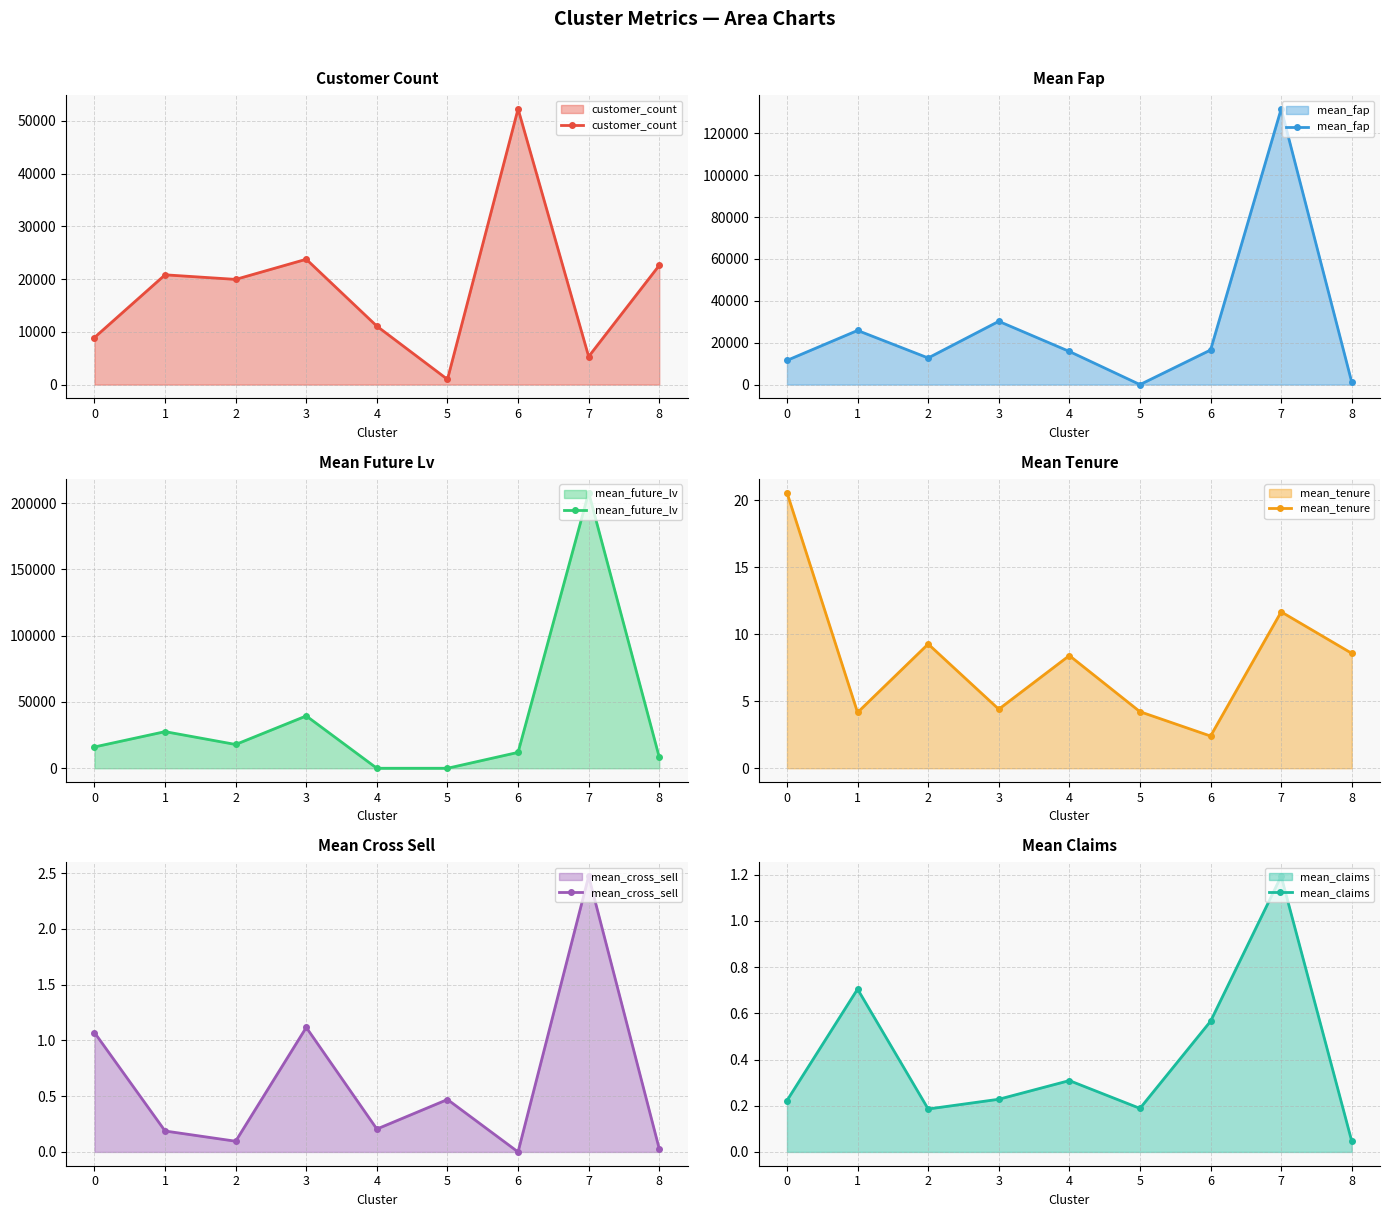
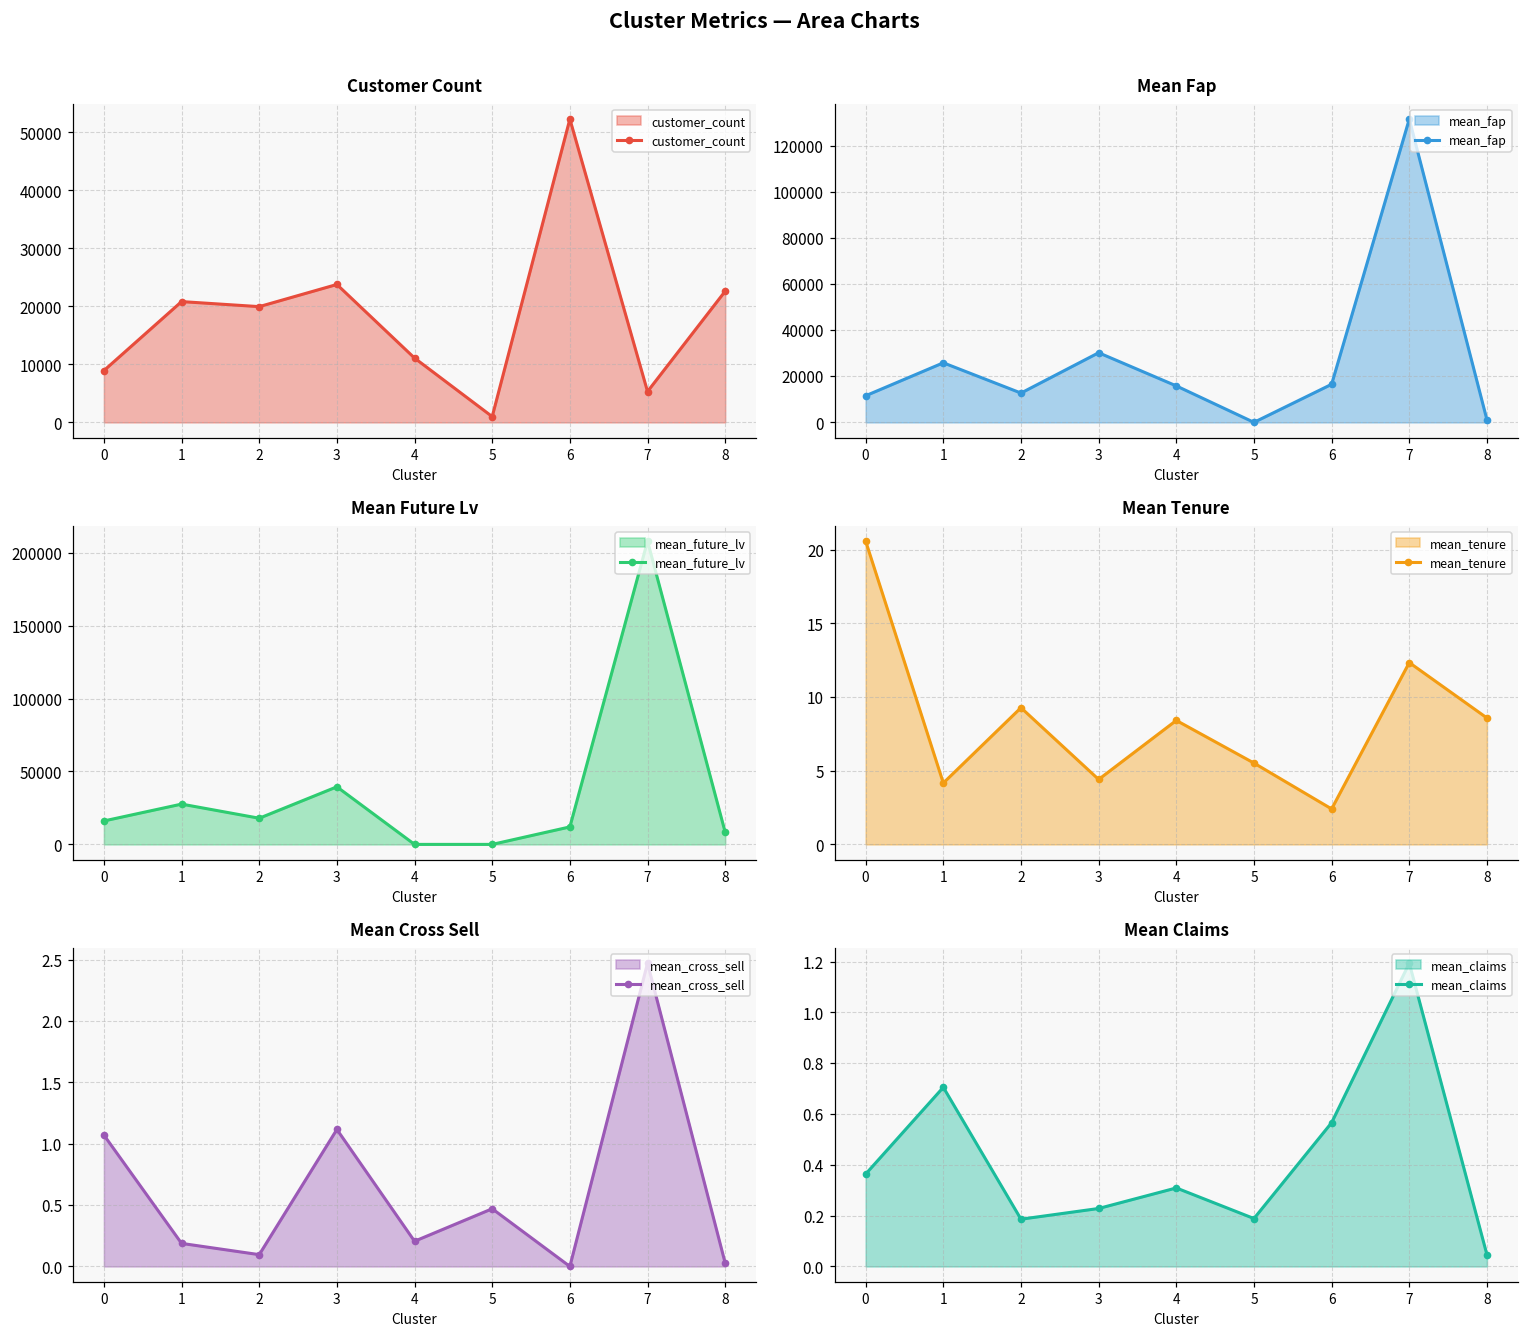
Mean Tenure, 5: 4.2 -> 5.5
Mean Tenure, 7: 11.7 -> 12.3
Mean Claims, 0: 0.22 -> 0.36
